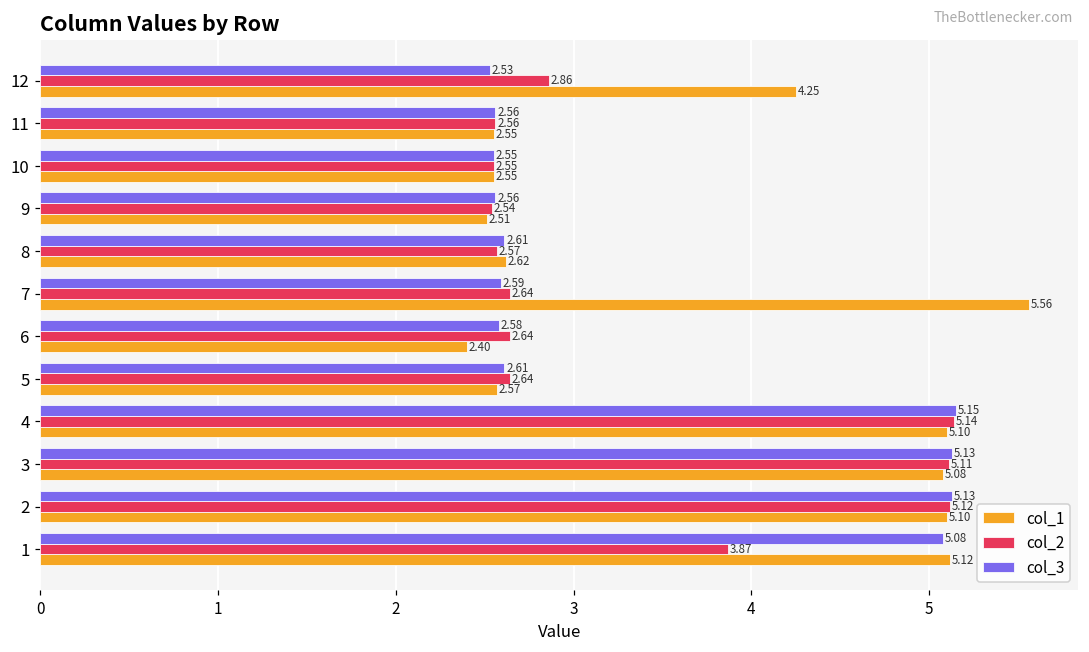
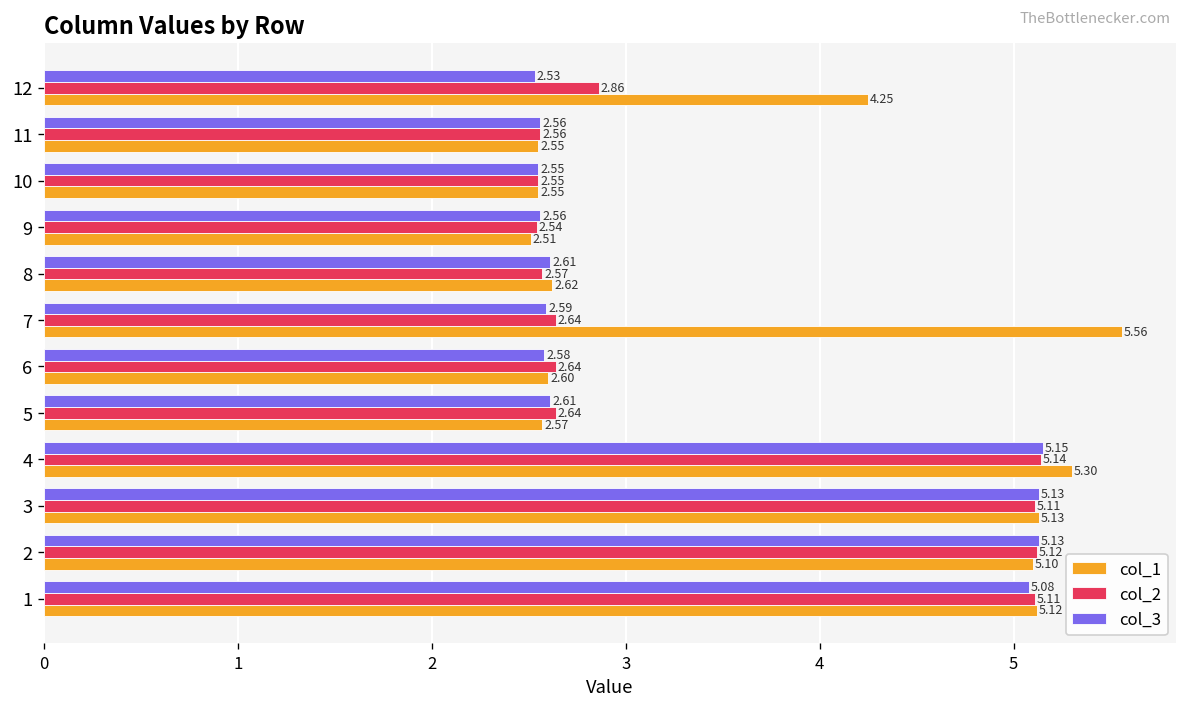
col_1, 6: 2.40 -> 2.60
col_1, 4: 5.10 -> 5.30
col_1, 3: 5.08 -> 5.13
col_2, 1: 3.87 -> 5.11
